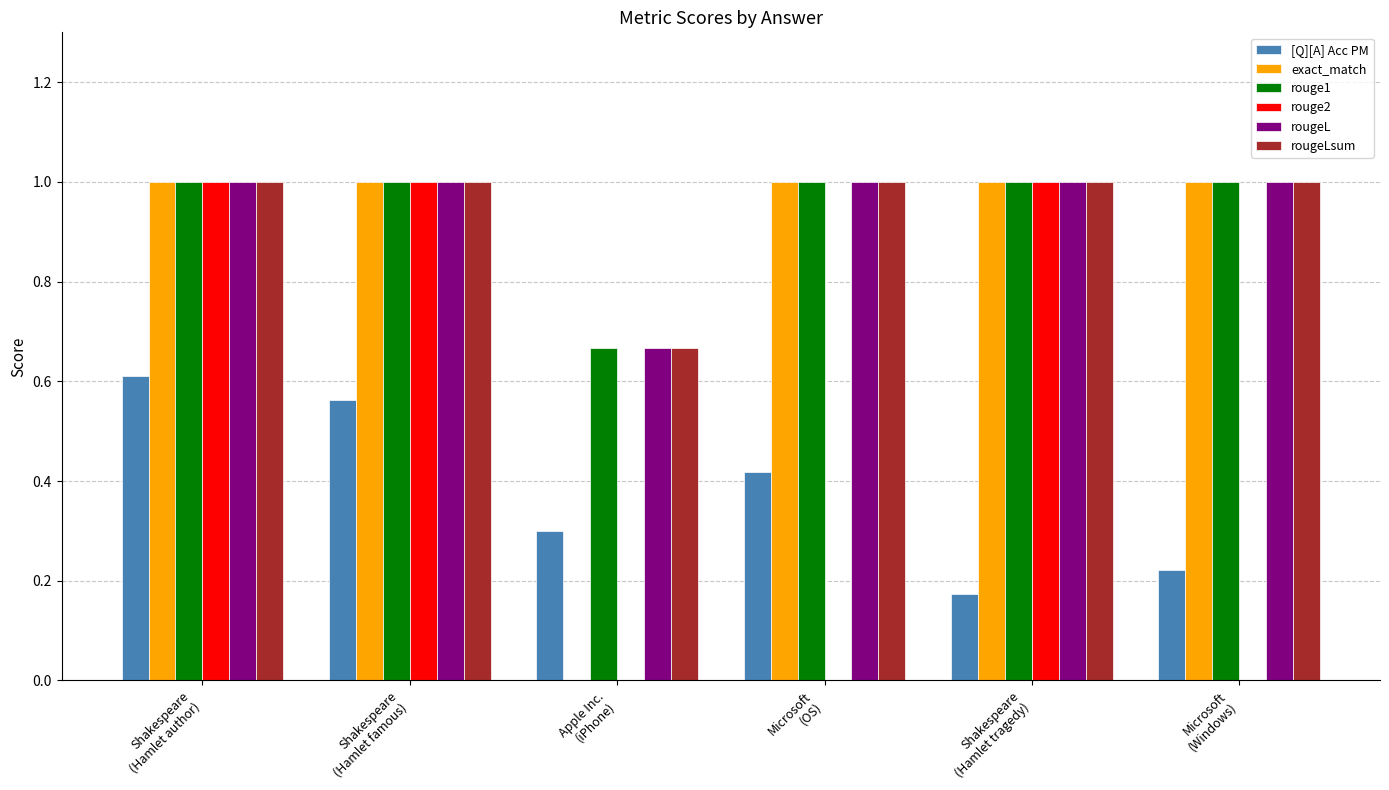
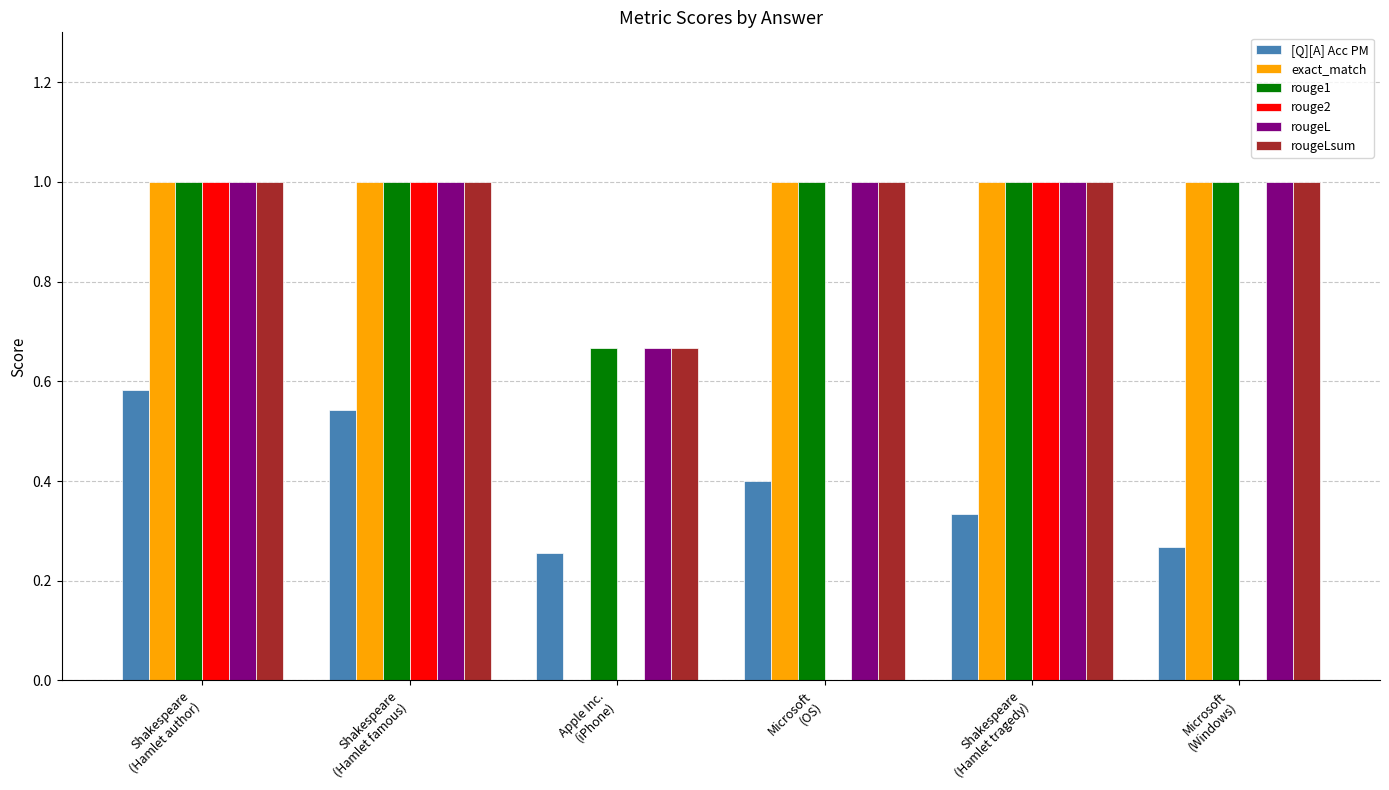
[Q][A] Acc PM, Shakespeare (Hamlet author): 0.61 -> 0.58
[Q][A] Acc PM, Shakespeare (Hamlet famous): 0.56 -> 0.54
[Q][A] Acc PM, Apple Inc. (iPhone): 0.30 -> 0.26
[Q][A] Acc PM, Microsoft (OS): 0.42 -> 0.40
[Q][A] Acc PM, Shakespeare (Hamlet tragedy): 0.17 -> 0.33
[Q][A] Acc PM, Microsoft (Windows): 0.22 -> 0.27
